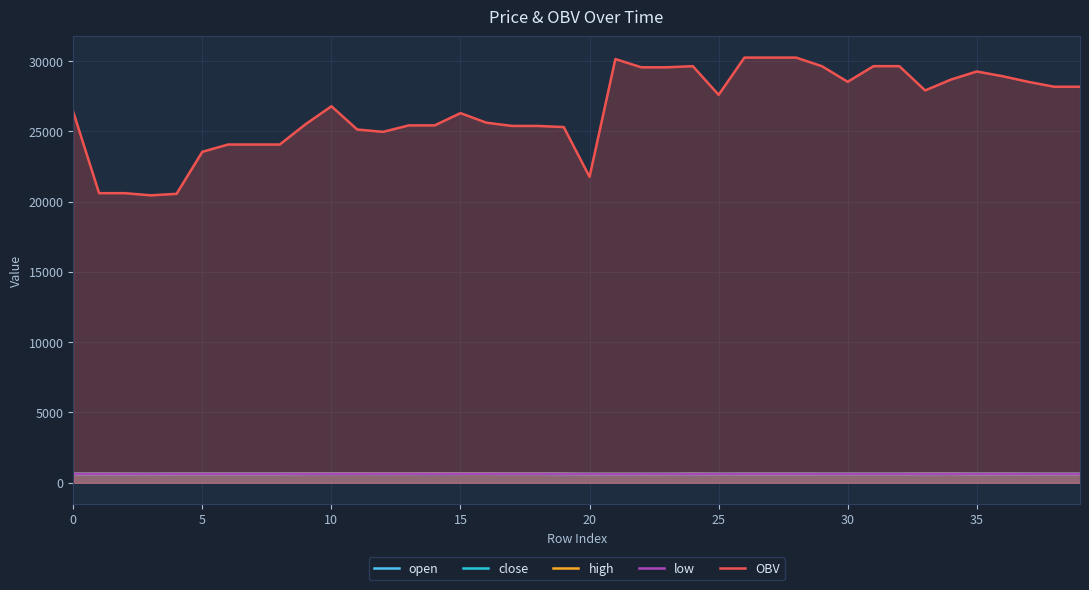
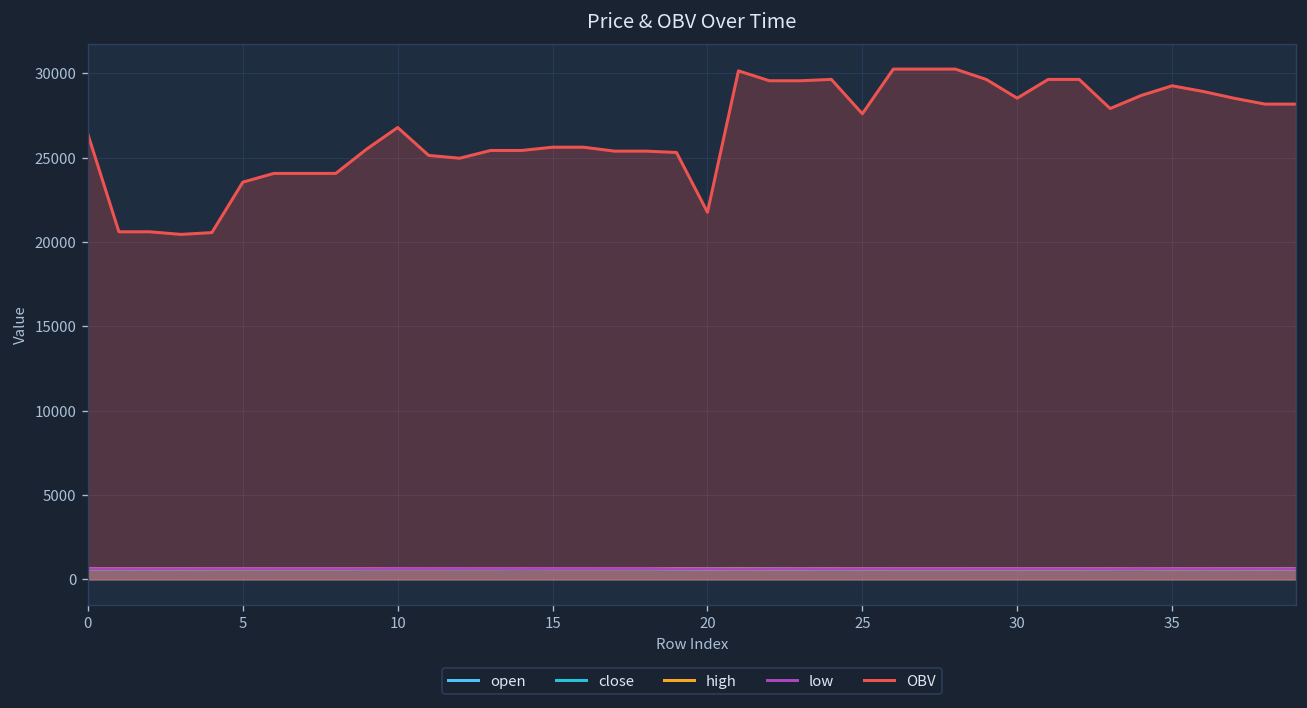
OBV, 15: 26300 -> 25600
